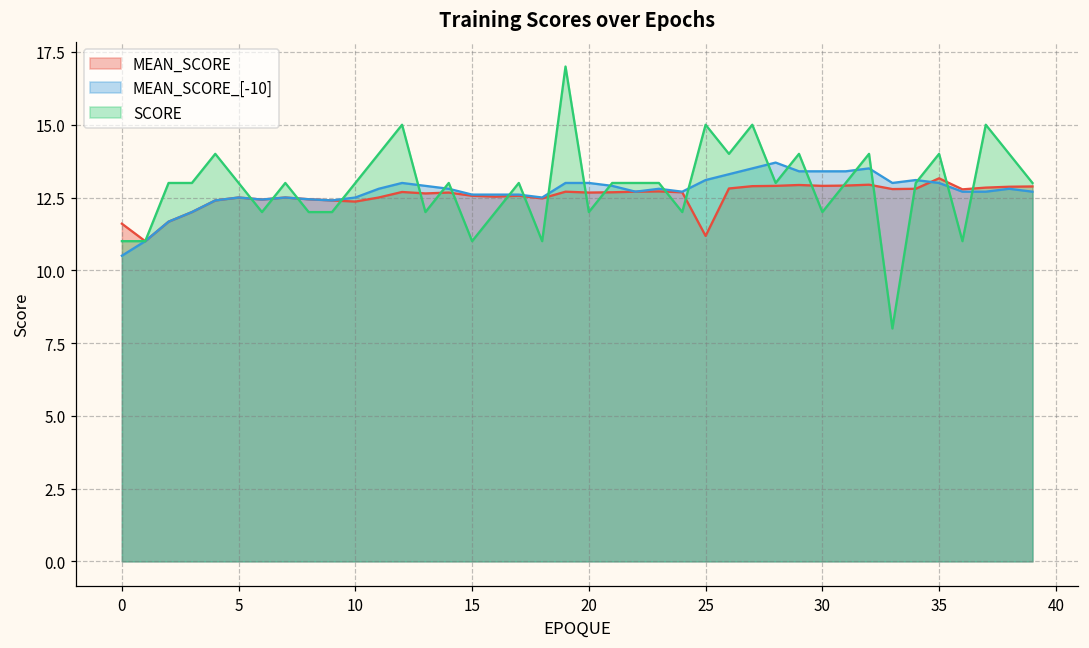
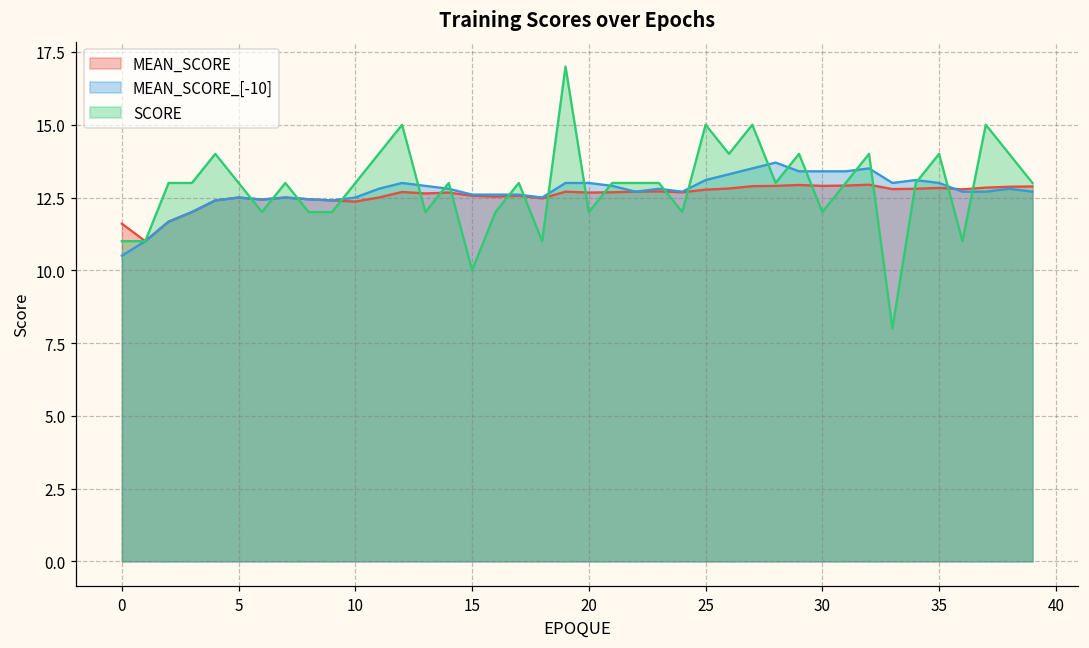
SCORE, 15: 11 -> 10
MEAN_SCORE, 25: 11.2 -> 12.8
MEAN_SCORE, 35: 13.2 -> 12.8
